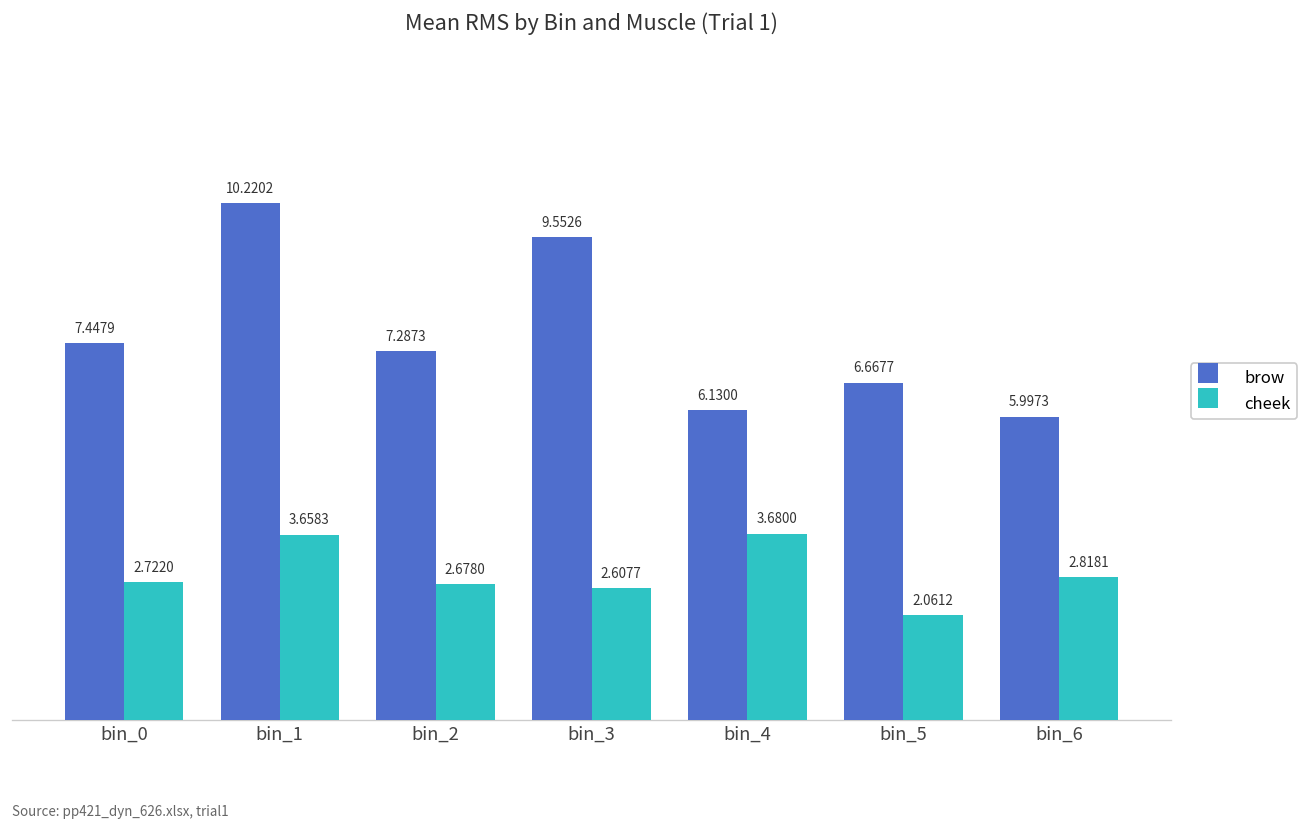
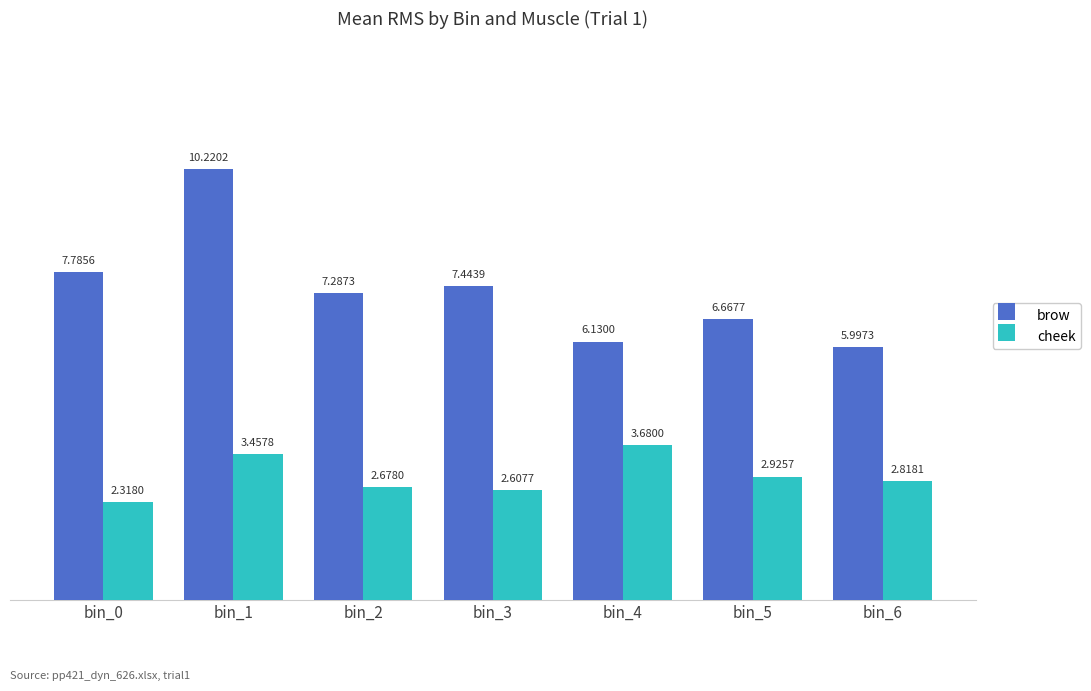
brow, bin_0: 7.4479 -> 7.7856
cheek, bin_0: 2.7220 -> 2.3180
cheek, bin_1: 3.6583 -> 3.4578
brow, bin_3: 9.5526 -> 7.4439
cheek, bin_5: 2.0612 -> 2.9257
